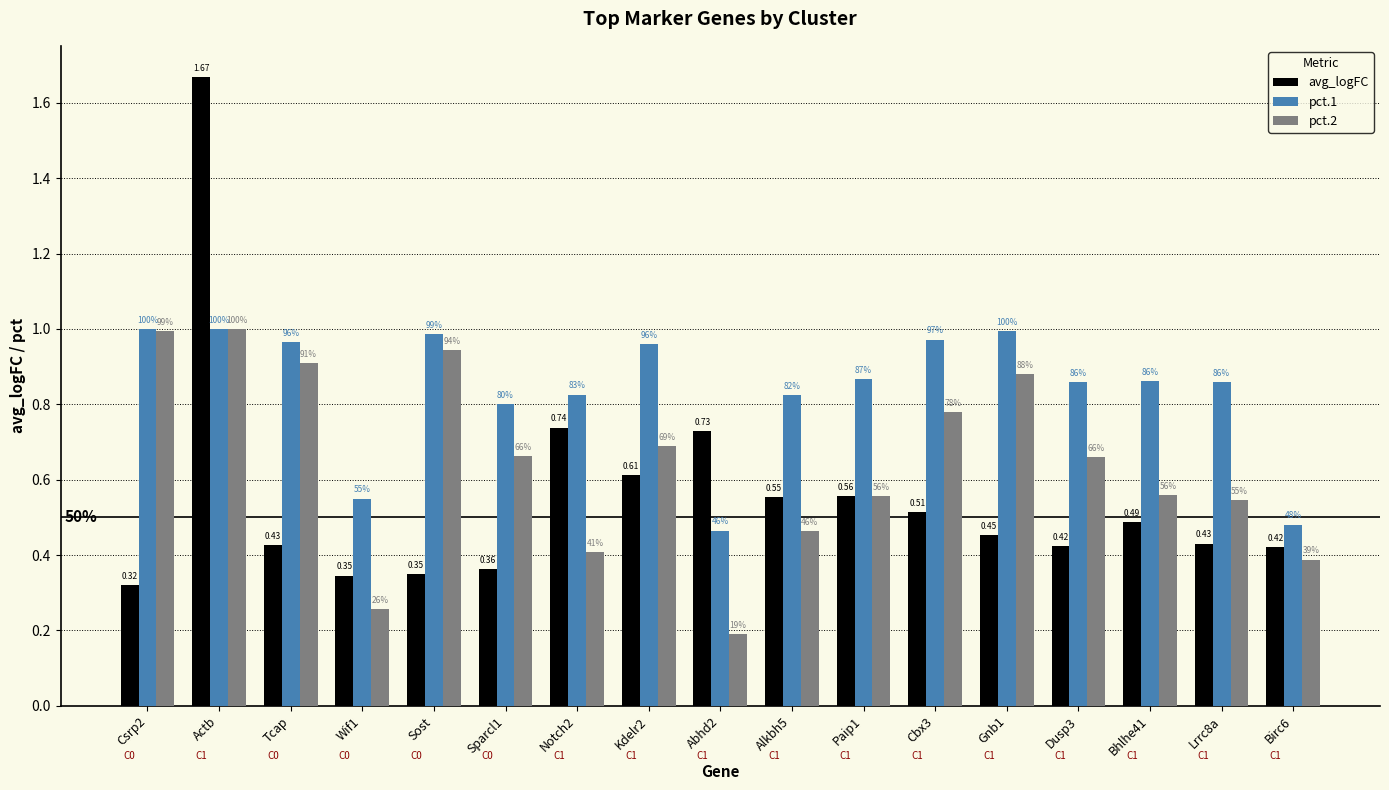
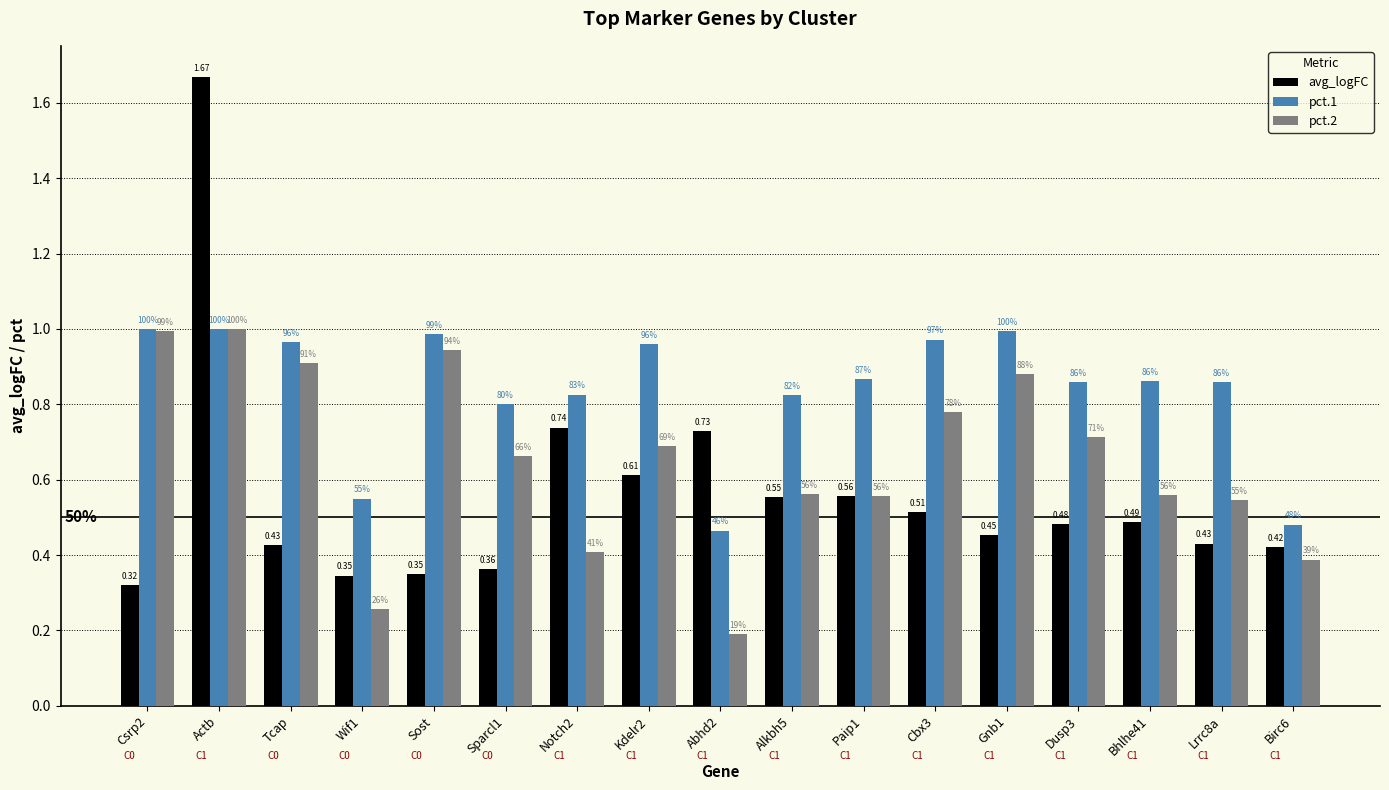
pct.2, Alkbh5: 46% -> 56%
avg_logFC, Dusp3: 0.42 -> 0.48
pct.2, Dusp3: 66% -> 71%
